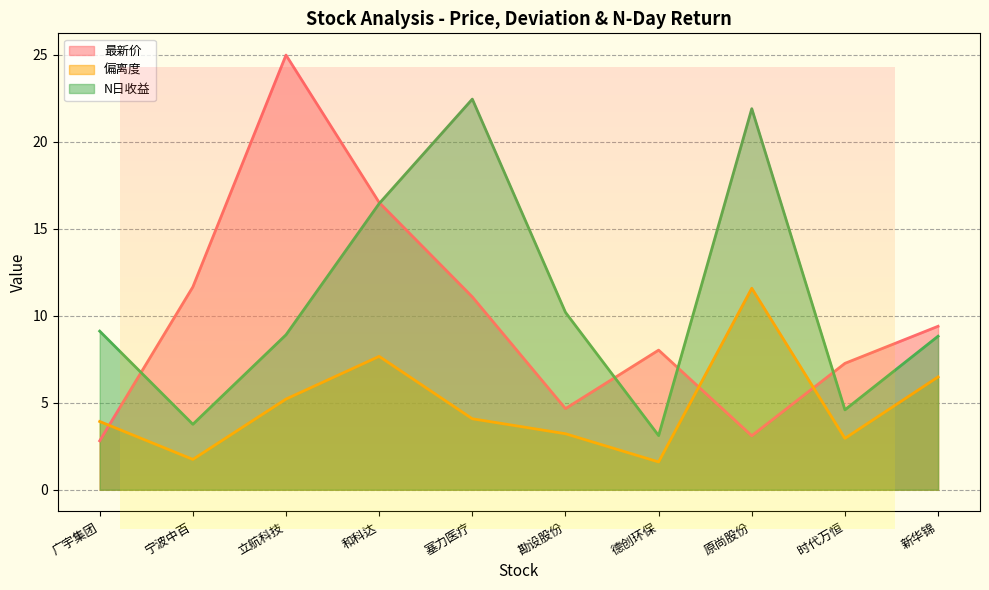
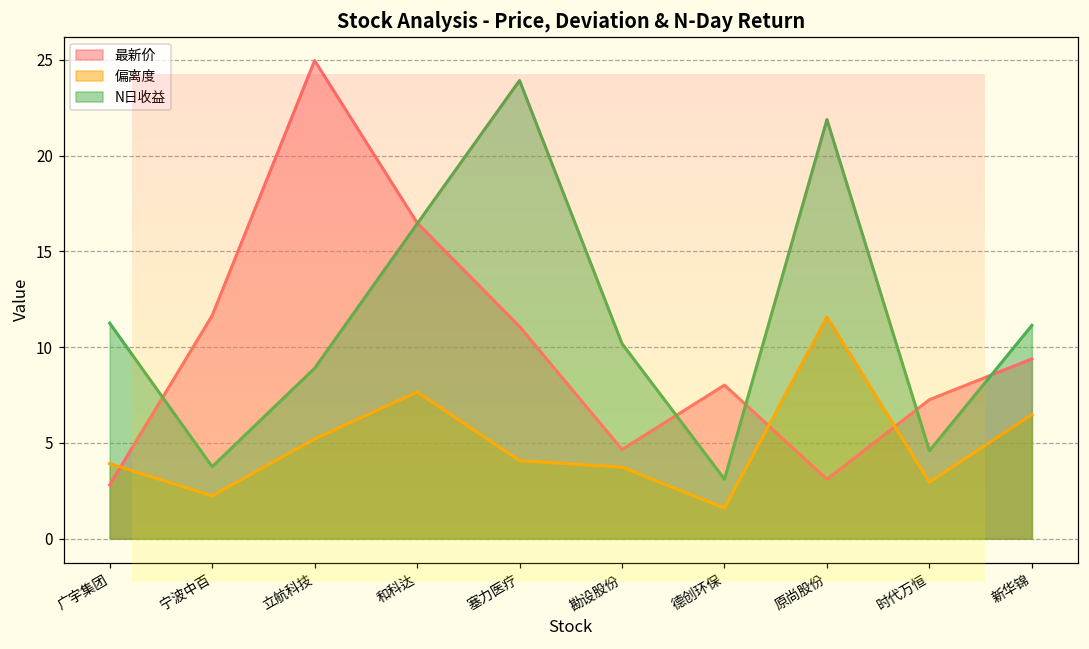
N日收益, 广宇集团: 9.1 -> 11.3
偏离度, 宁波中百: 1.7 -> 2.2
N日收益, 塞力医疗: 22.4 -> 23.9
偏离度, 勘设股份: 3.2 -> 3.7
N日收益, 新华锦: 8.8 -> 11.1
